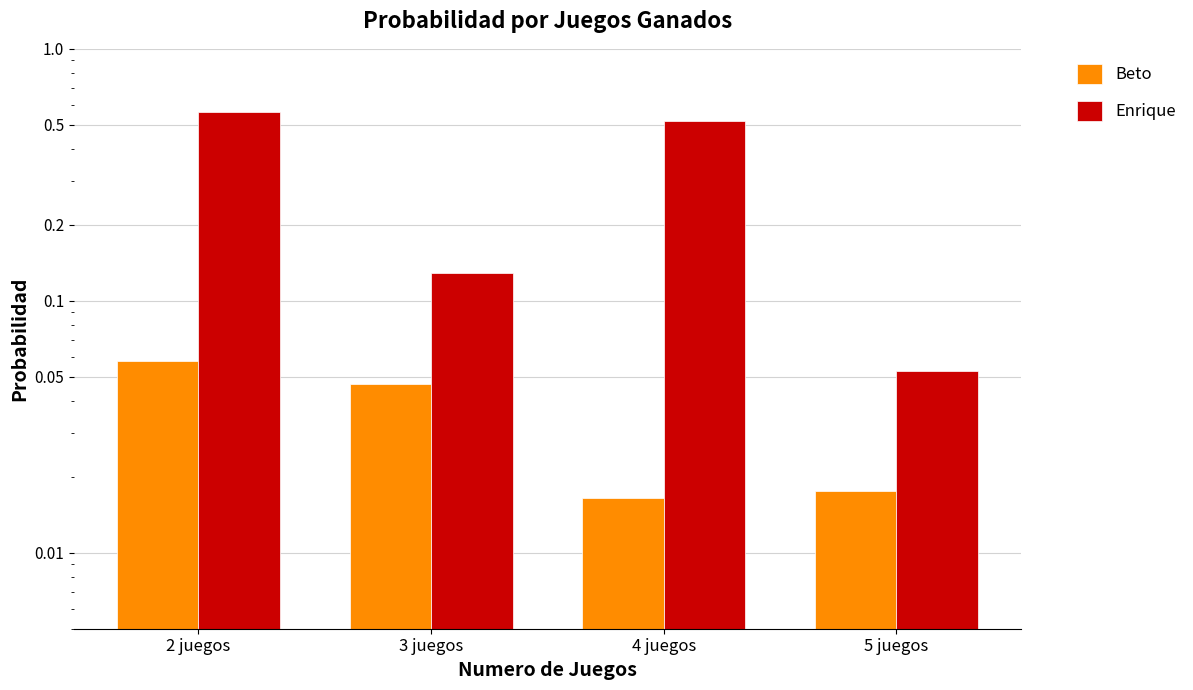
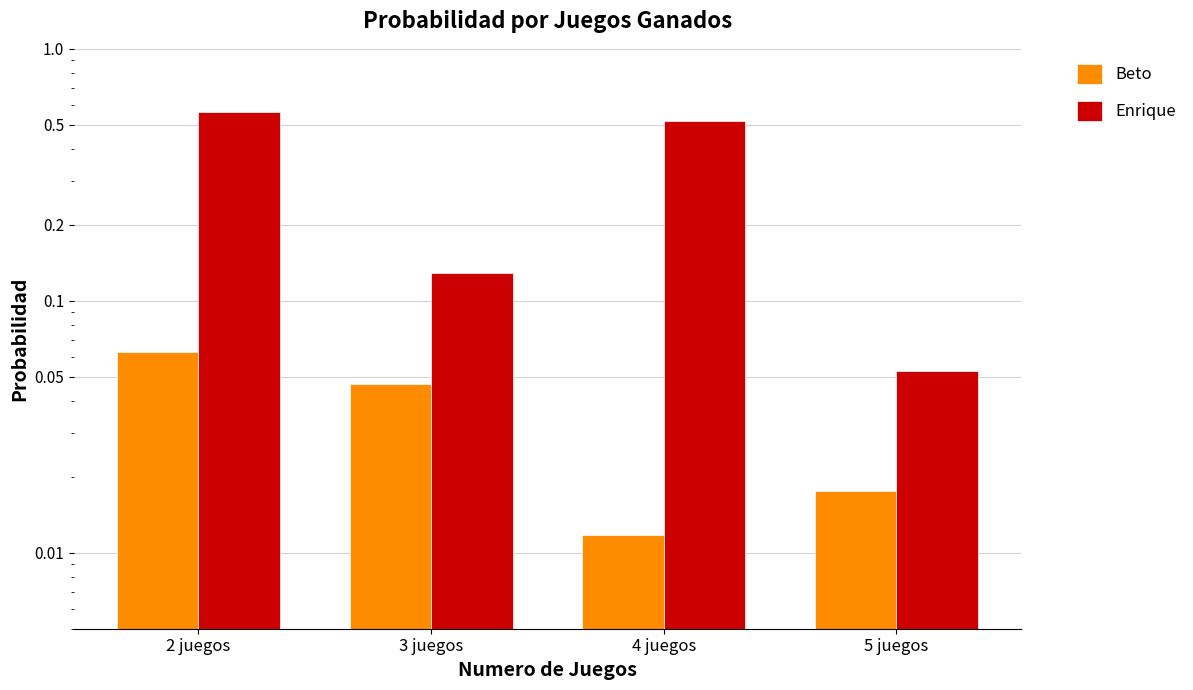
Beto, 2 juegos: 0.058 -> 0.063
Beto, 4 juegos: 0.017 -> 0.012
